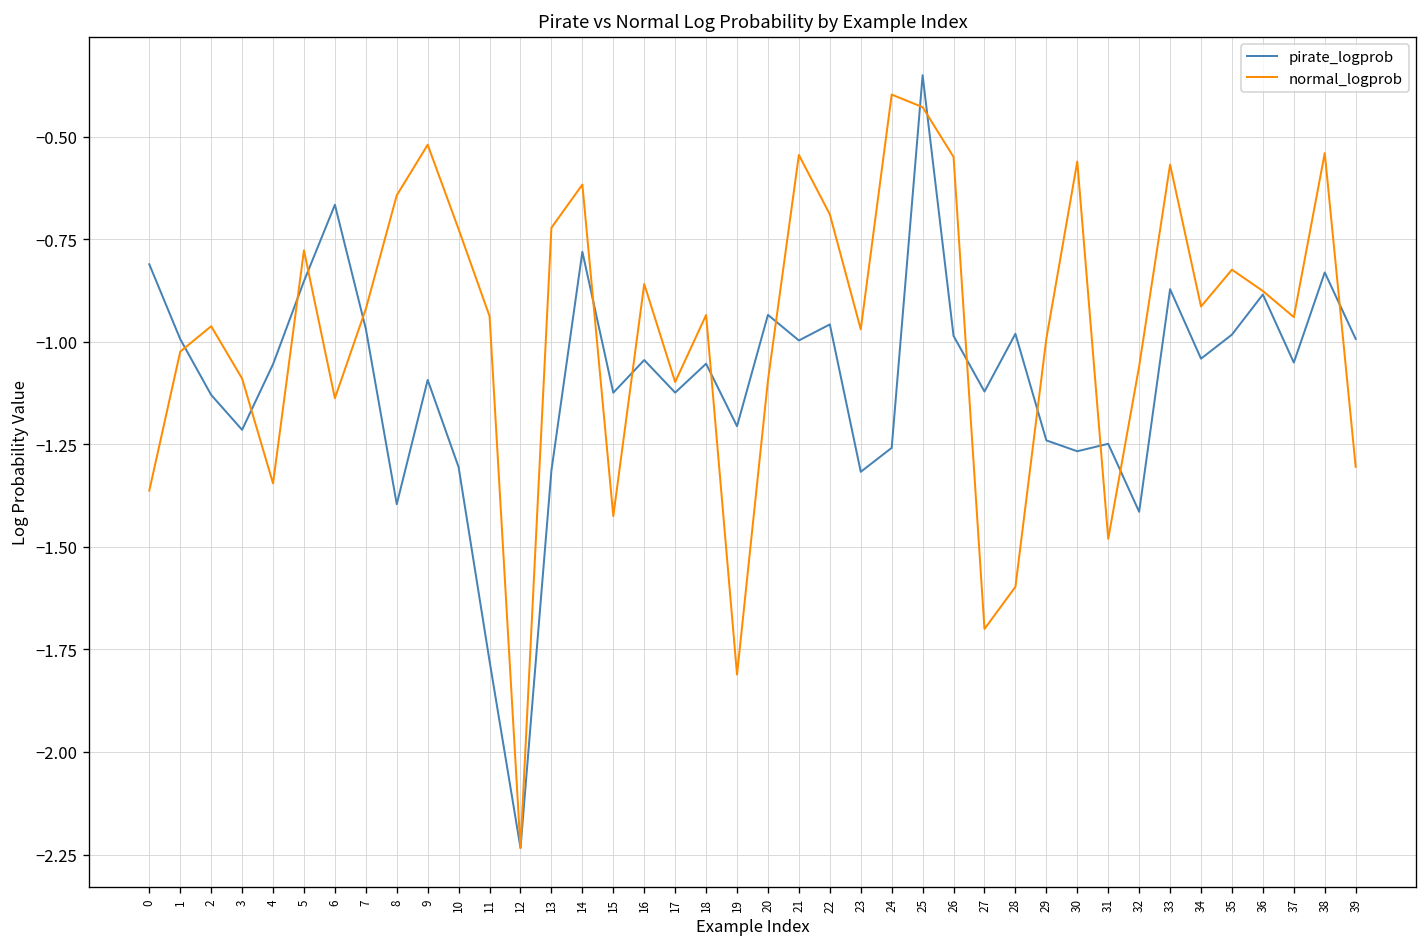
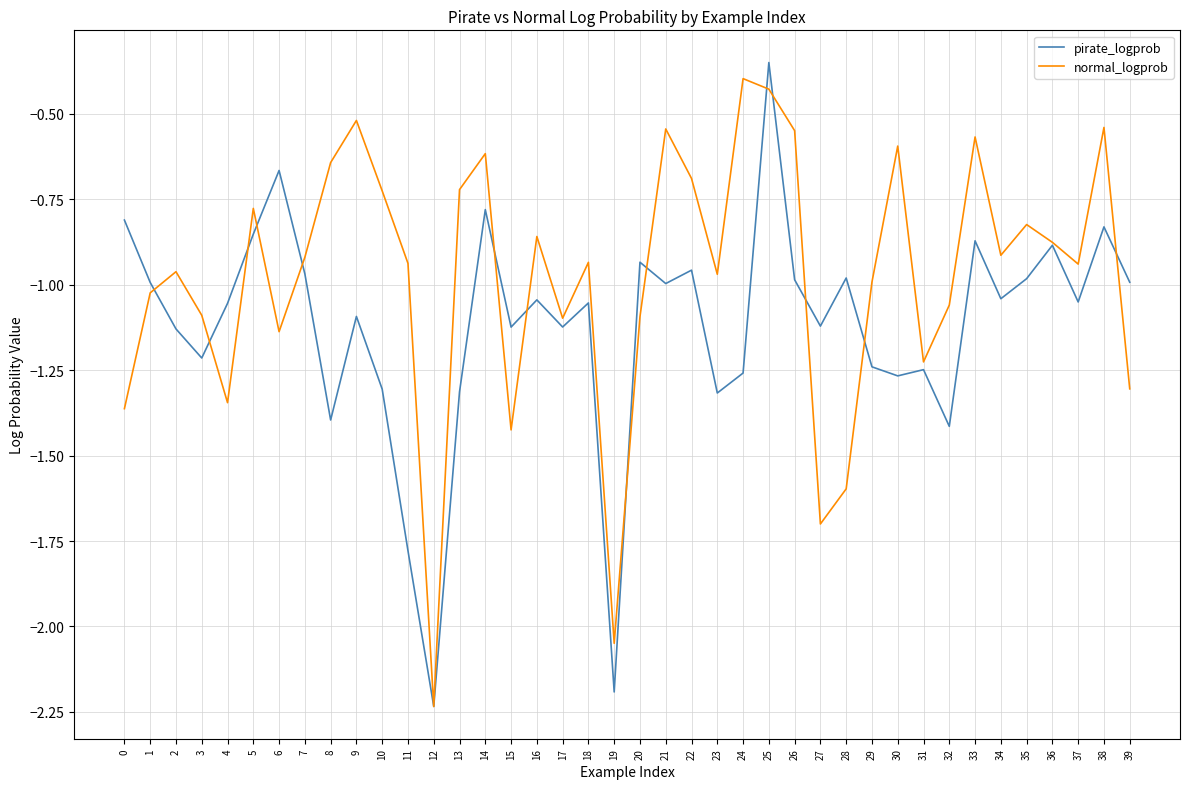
pirate_logprob, 19: -1.21 -> -2.19
normal_logprob, 19: -1.81 -> -2.05
normal_logprob, 30: -0.56 -> -0.59
normal_logprob, 31: -1.48 -> -1.23
